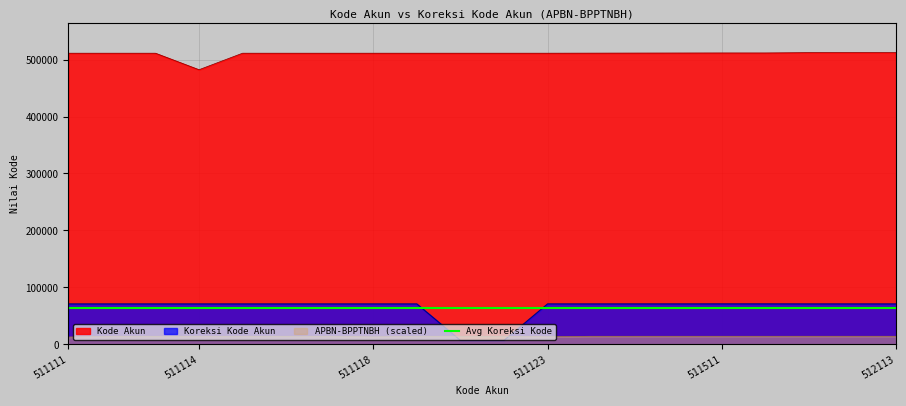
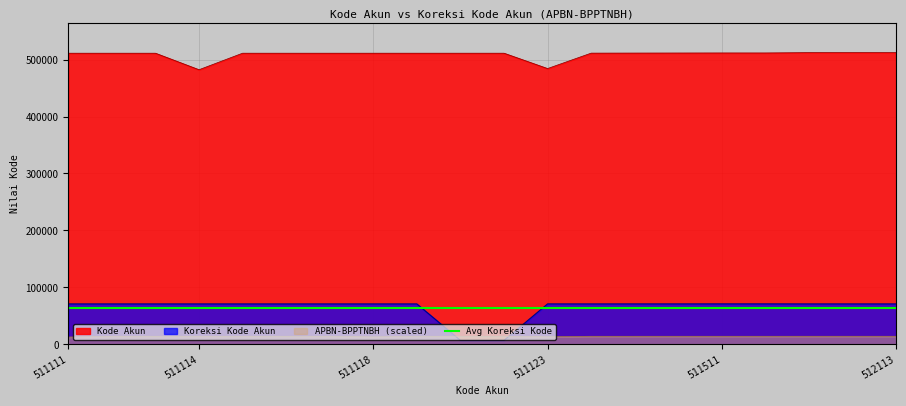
Kode Akun, 511123: 510000 -> 480000
